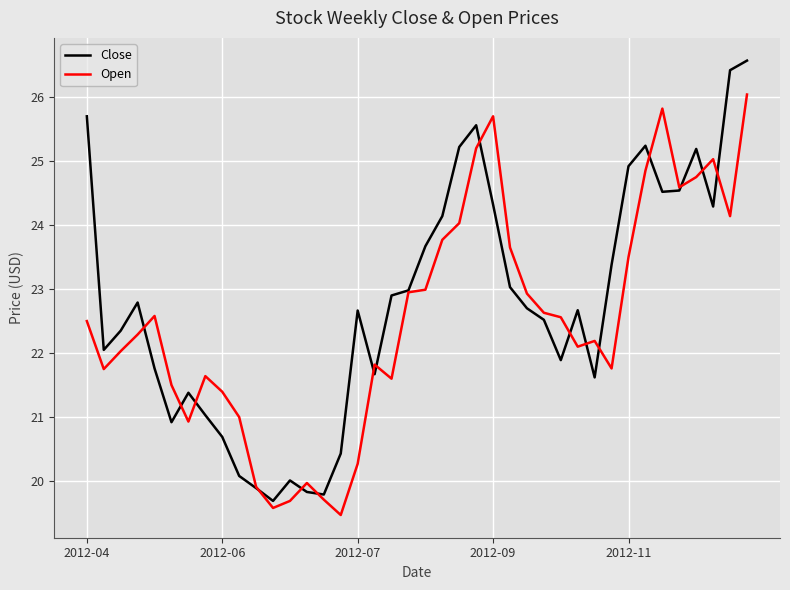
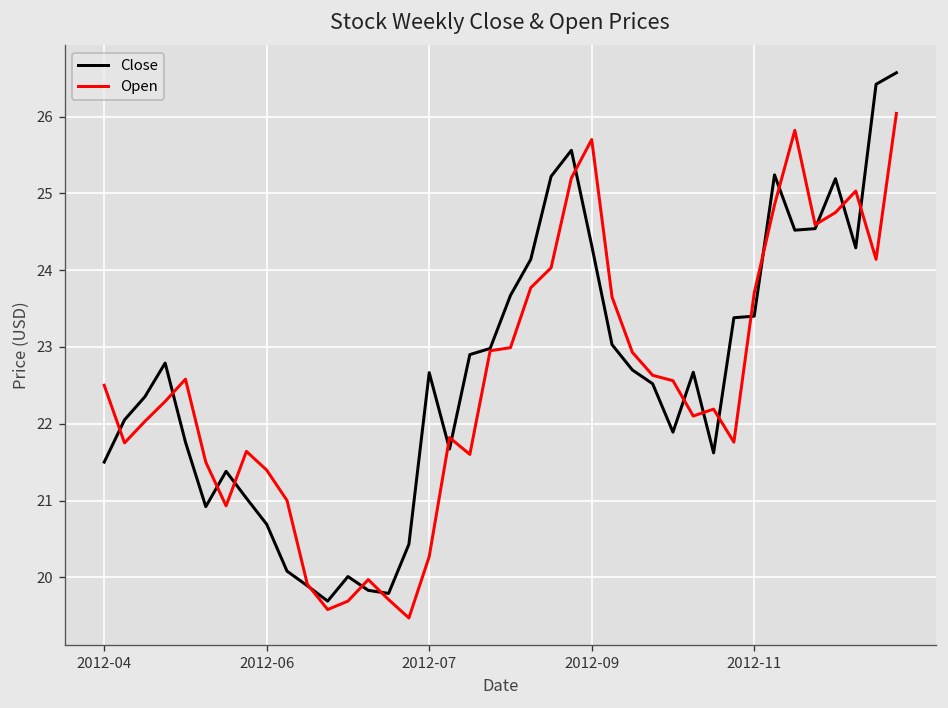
Close, 2012-04: 25.7 -> 21.5
Close, 2012-11: 24.9 -> 23.4
Open, 2012-11: 23.5 -> 23.7
